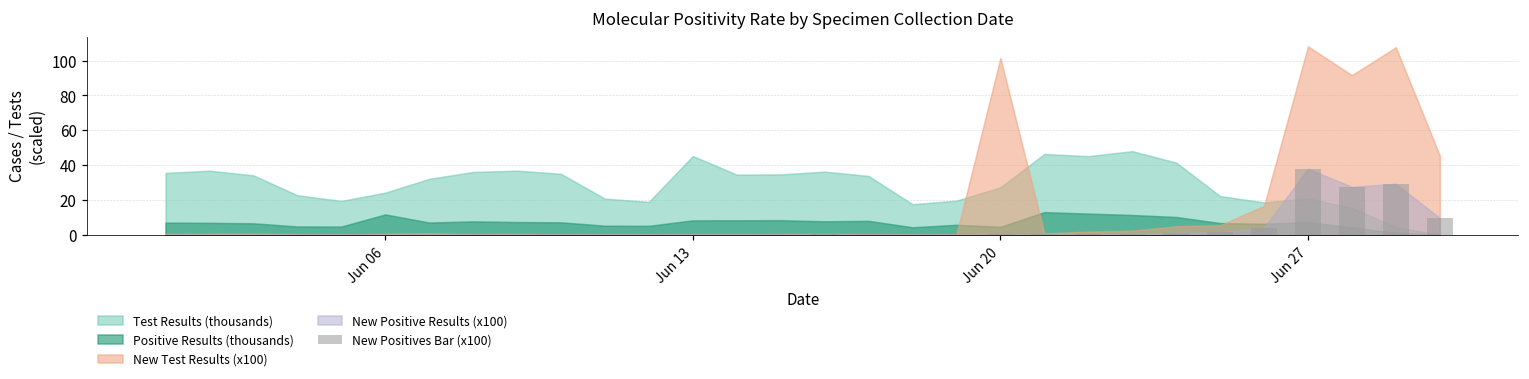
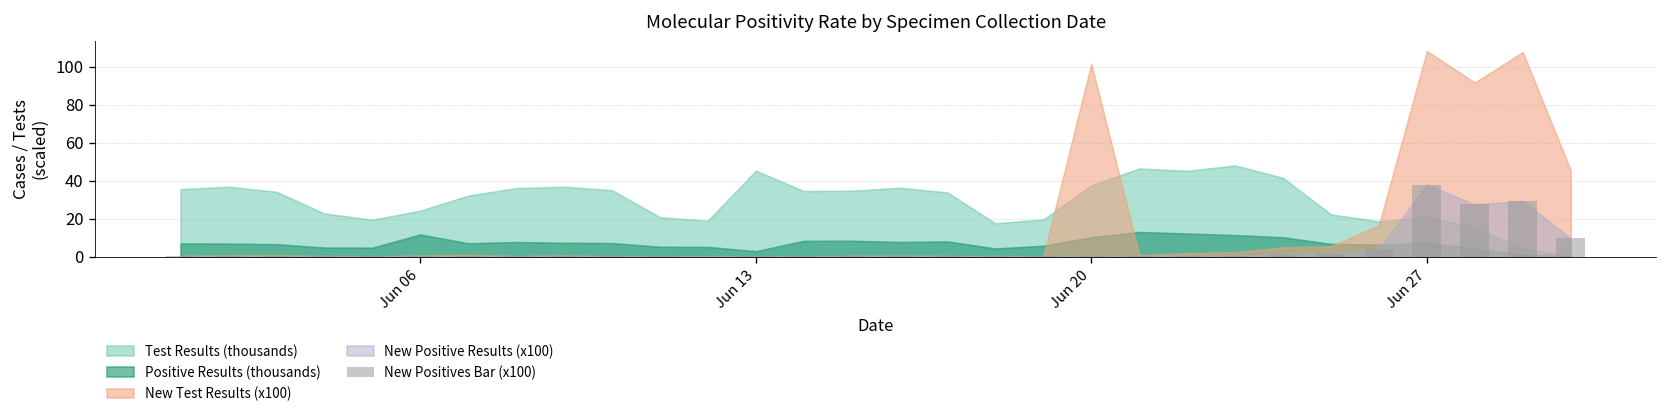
Positive Results (thousands), Jun 13: 8 -> 3
Test Results (thousands), Jun 20: 27 -> 37
Positive Results (thousands), Jun 20: 4 -> 10
